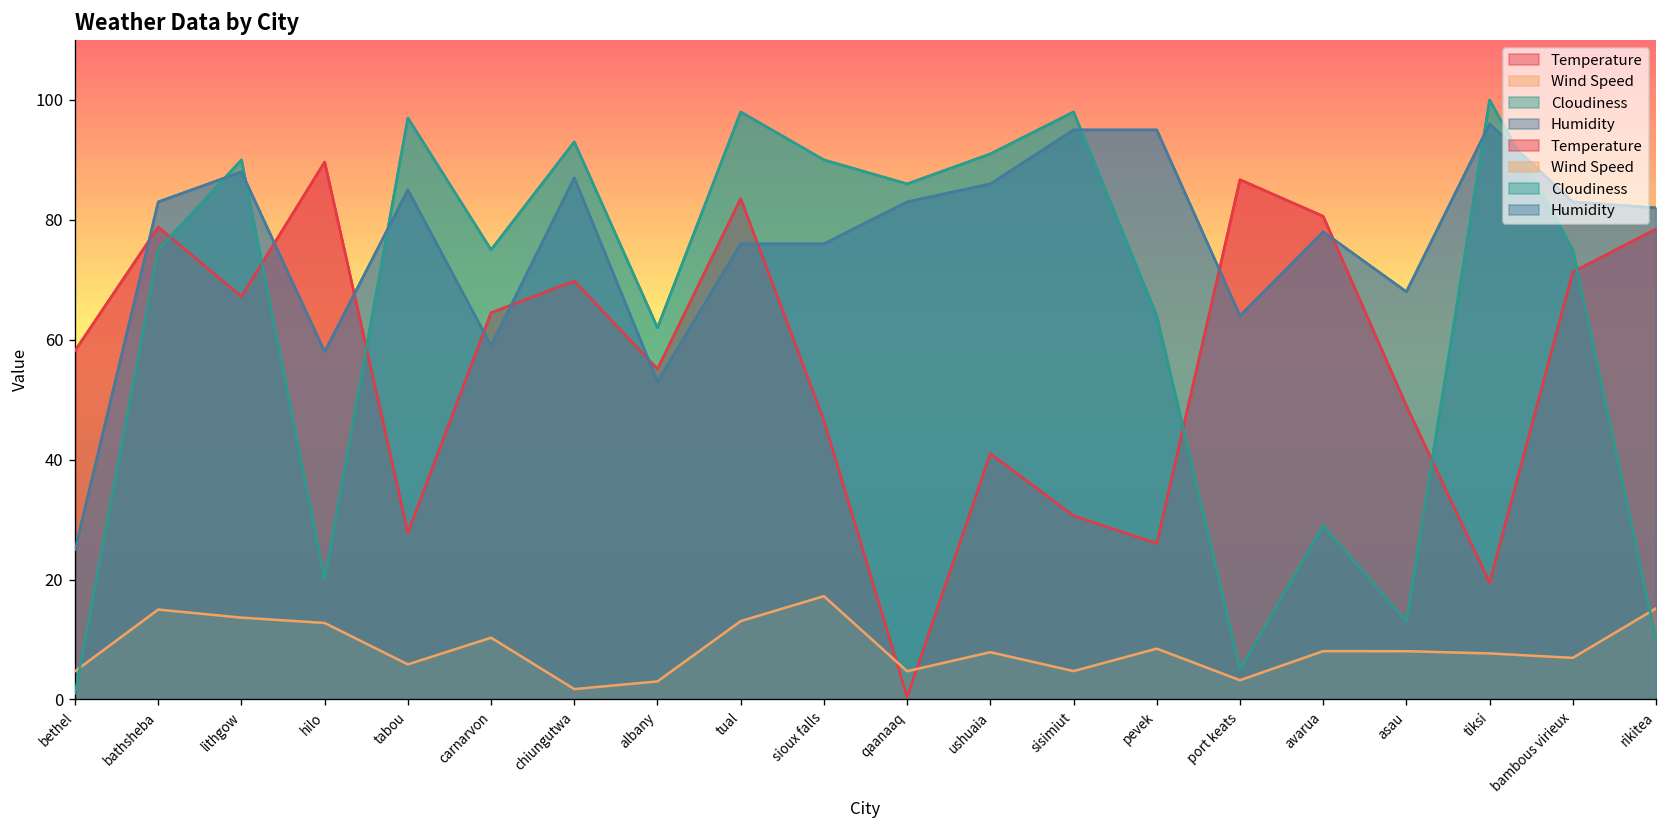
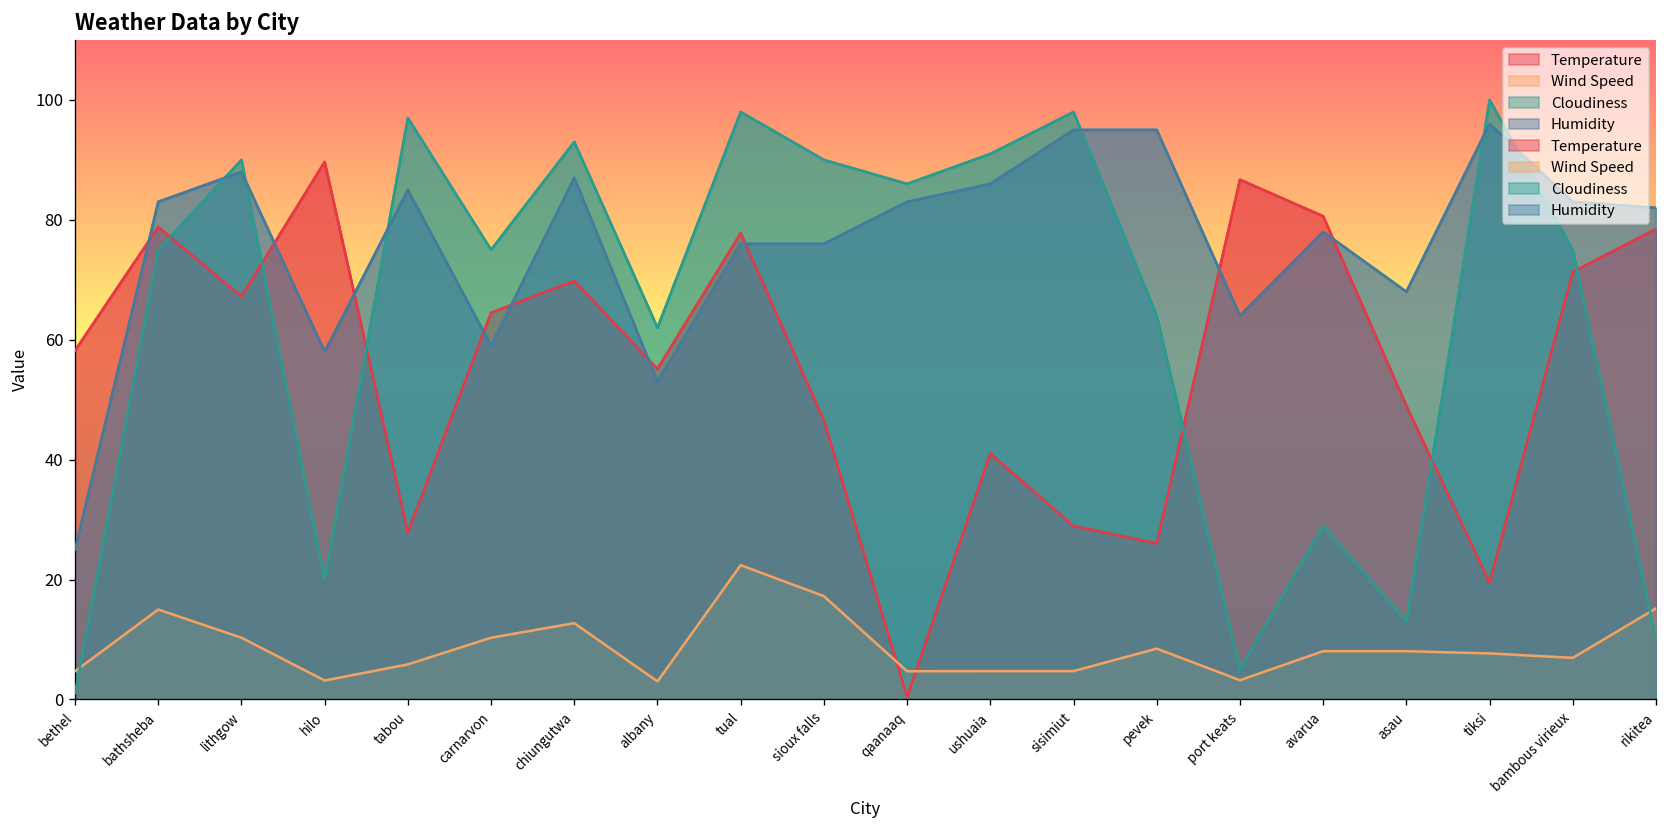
Wind Speed, lithgow: 14 -> 10
Wind Speed, hilo: 13 -> 3
Wind Speed, chiungutwa: 2 -> 13
Temperature, tual: 84 -> 78
Wind Speed, tual: 13 -> 22
Wind Speed, ushuaia: 8 -> 5
Temperature, sisimiut: 31 -> 29
